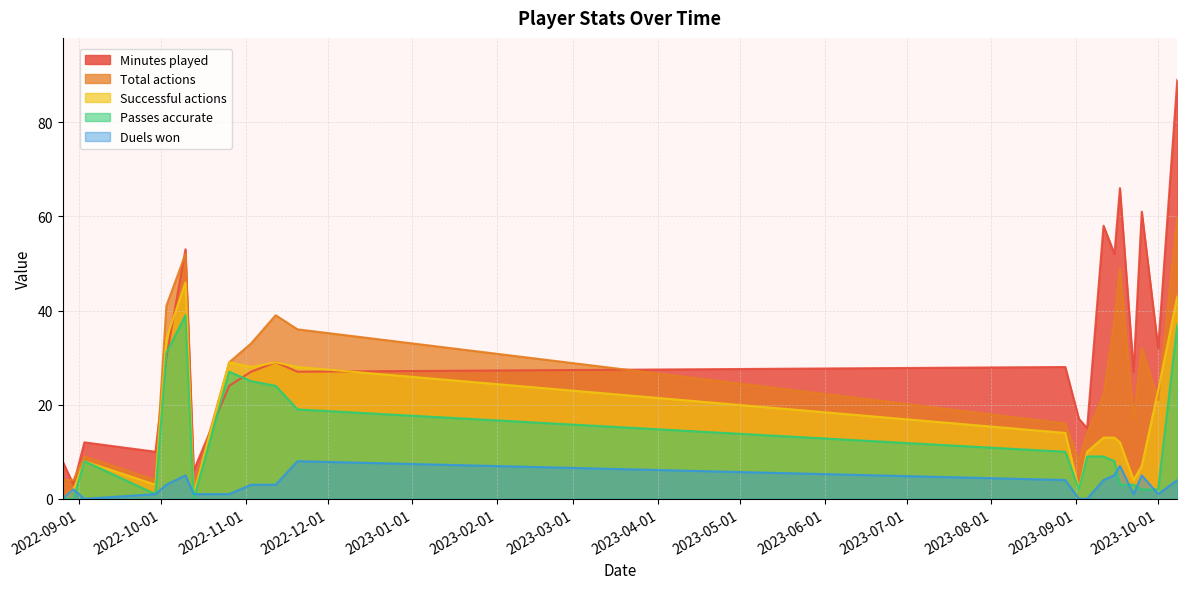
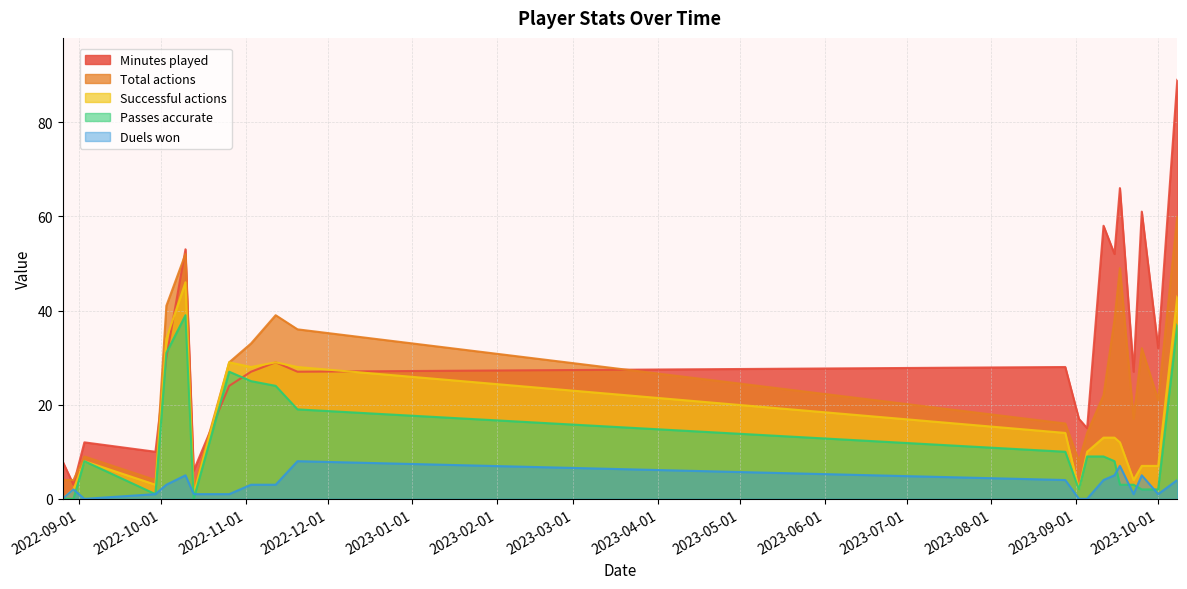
Successful actions, 2023-10-01: 23 -> 7
